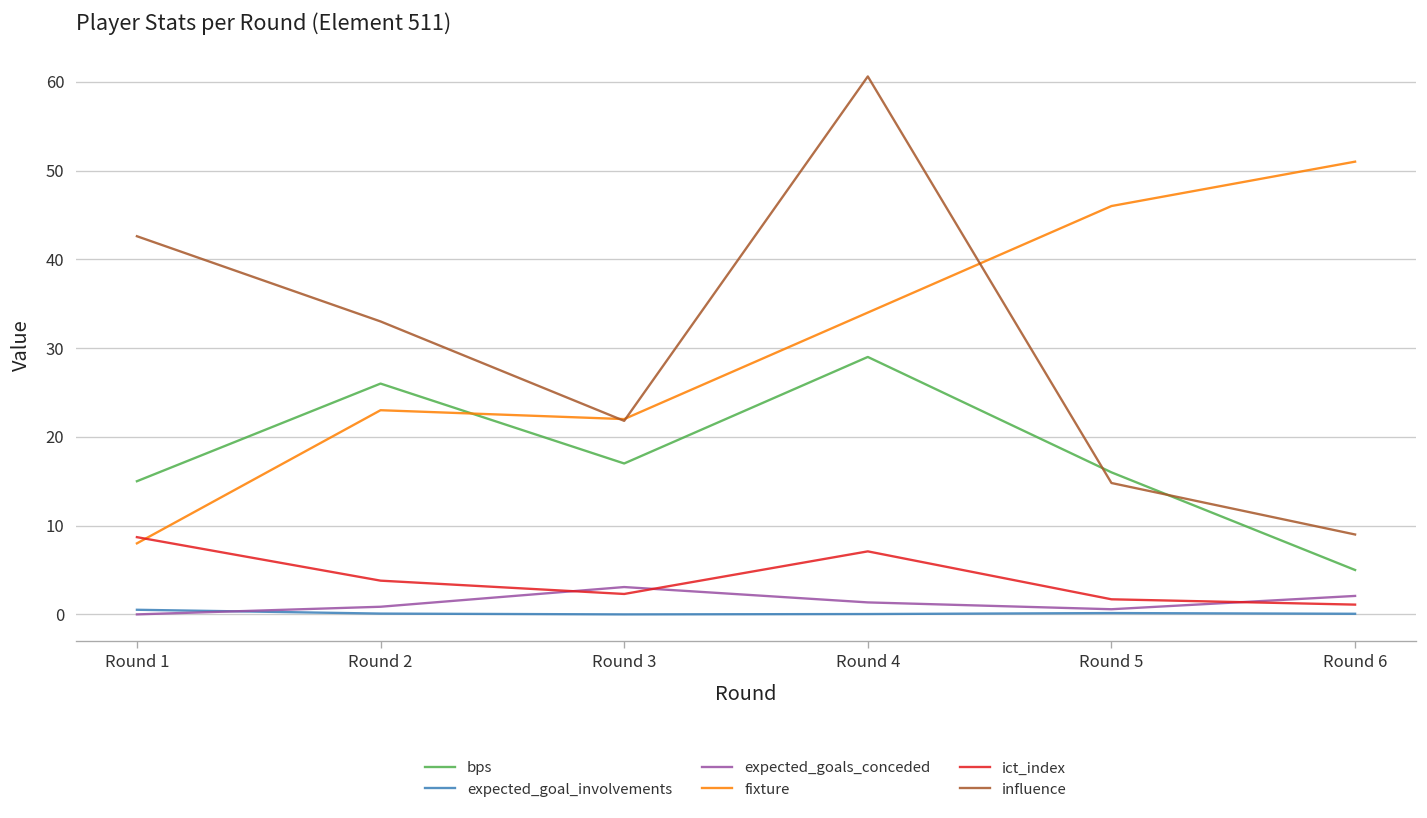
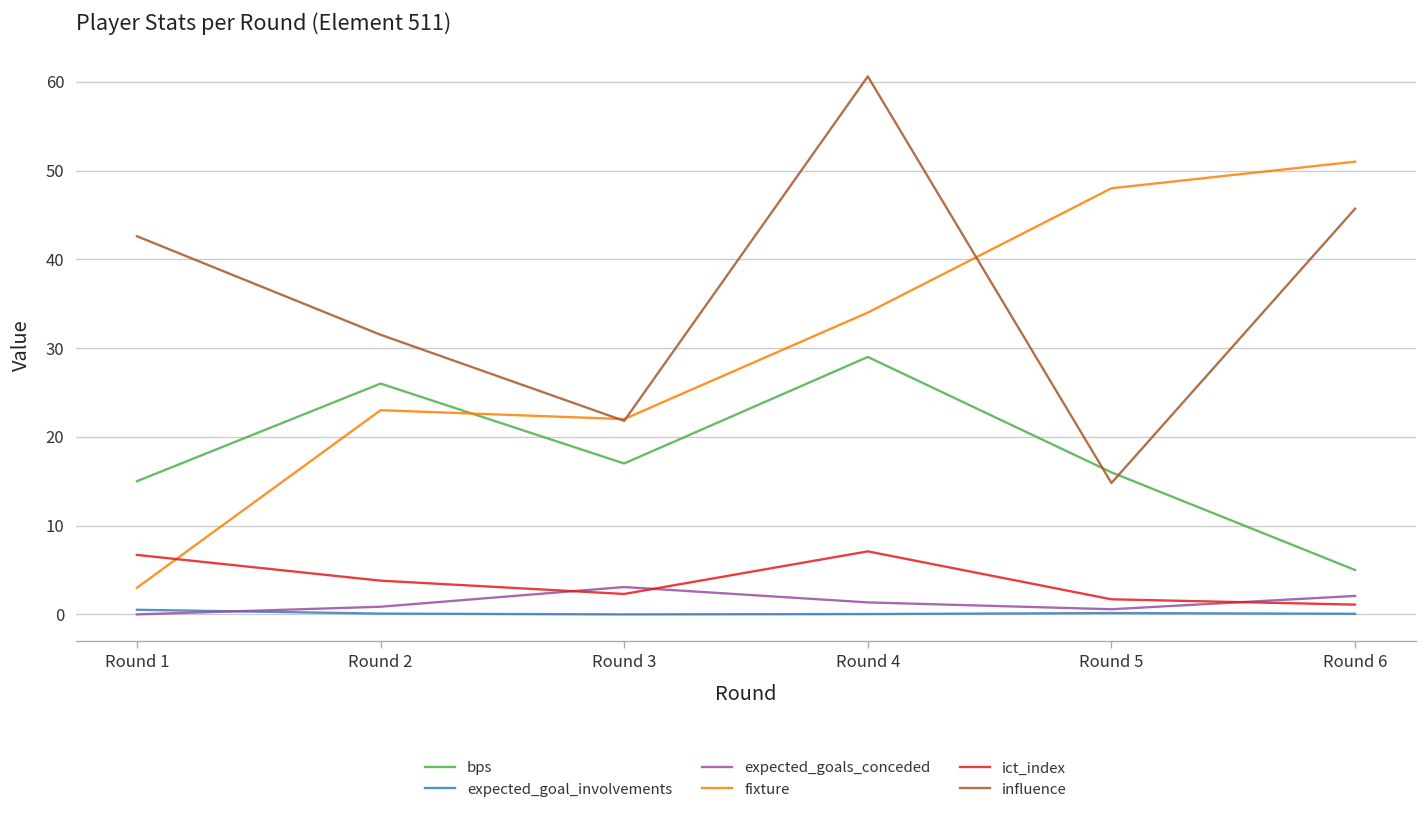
fixture, Round 1: 8 -> 3
ict_index, Round 1: 9 -> 7
influence, Round 2: 33 -> 32
fixture, Round 5: 46 -> 48
influence, Round 6: 9 -> 46
